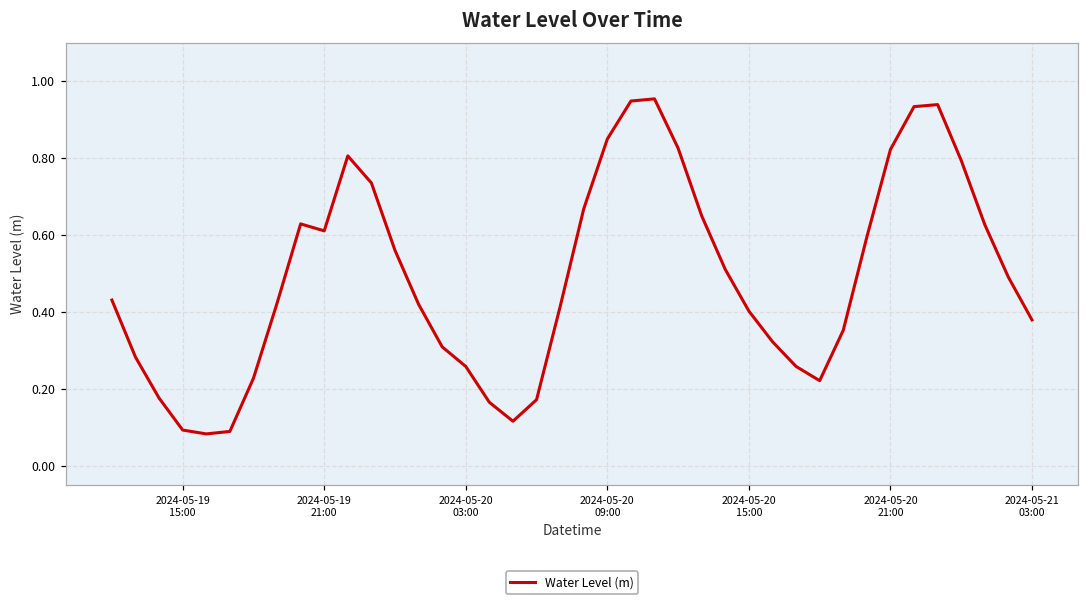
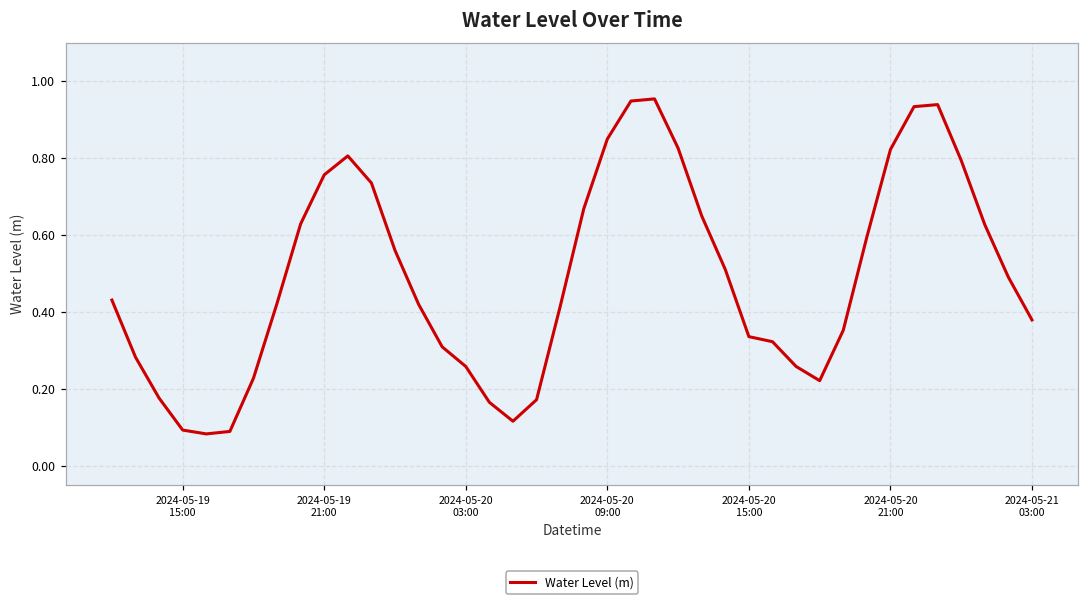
2024-05-19 21:00: 0.61 -> 0.76
2024-05-20 15:00: 0.40 -> 0.34
